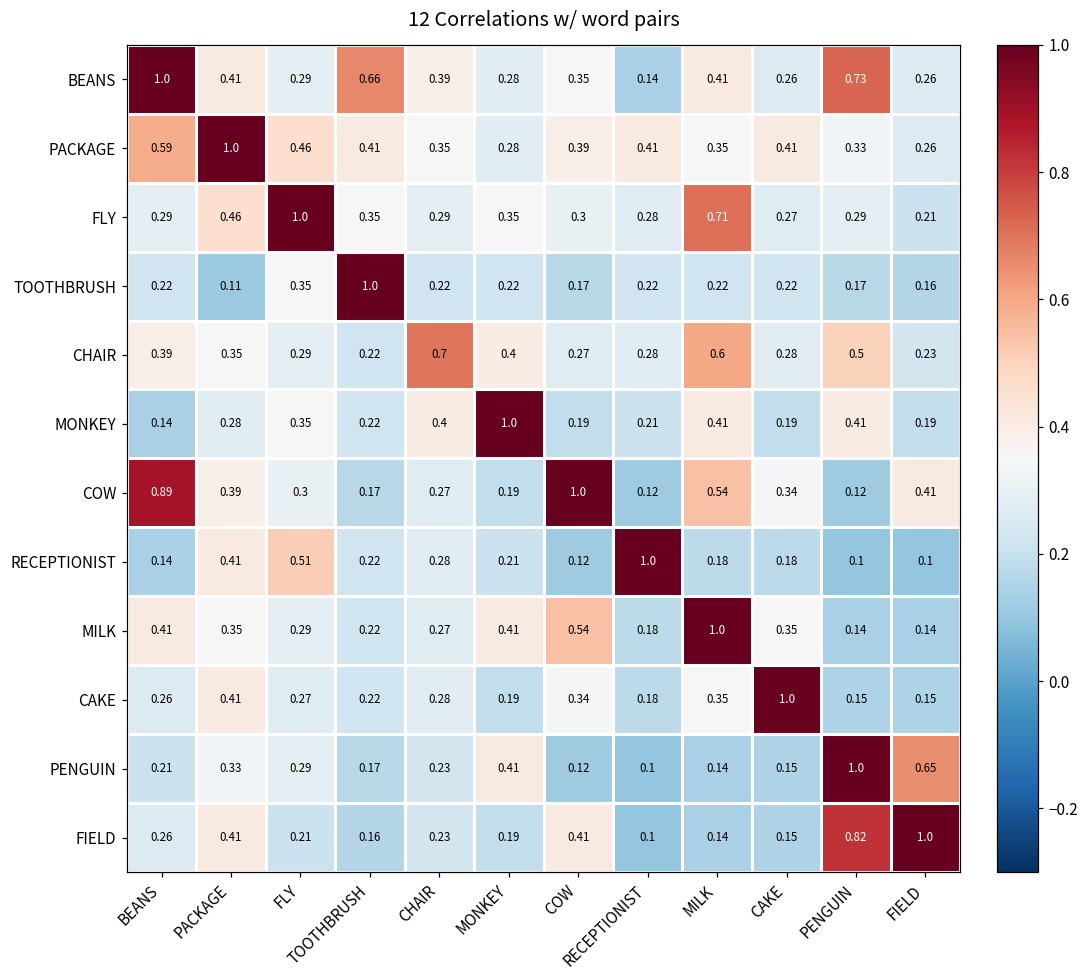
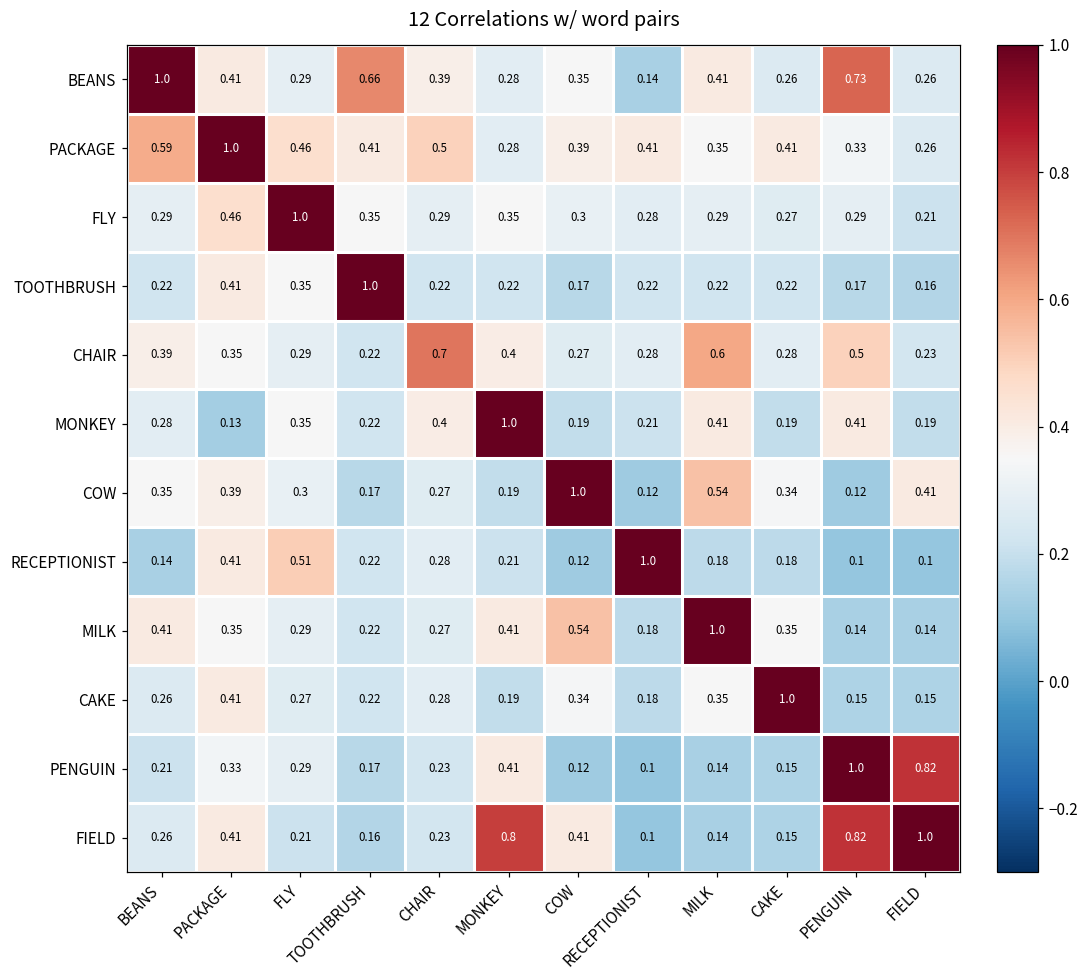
PACKAGE, CHAIR: 0.35 -> 0.5
FLY, MILK: 0.71 -> 0.29
TOOTHBRUSH, PACKAGE: 0.11 -> 0.41
MONKEY, BEANS: 0.14 -> 0.28
MONKEY, PACKAGE: 0.28 -> 0.13
COW, BEANS: 0.89 -> 0.35
PENGUIN, FIELD: 0.65 -> 0.82
FIELD, MONKEY: 0.19 -> 0.8
